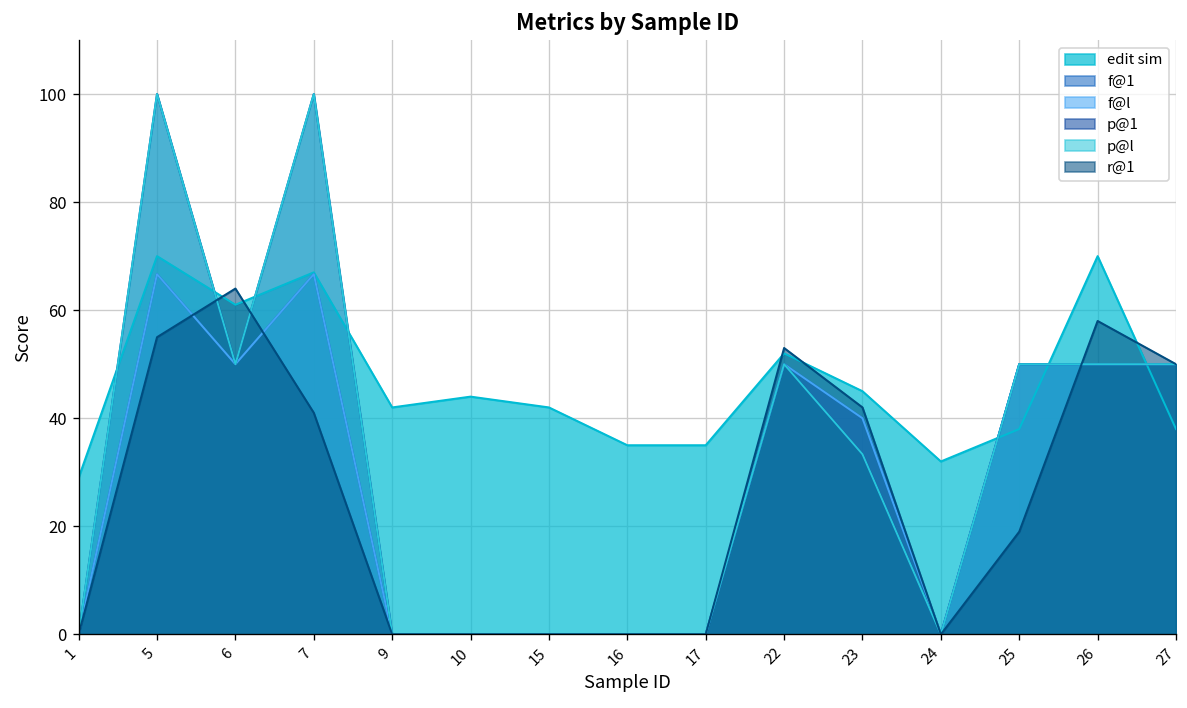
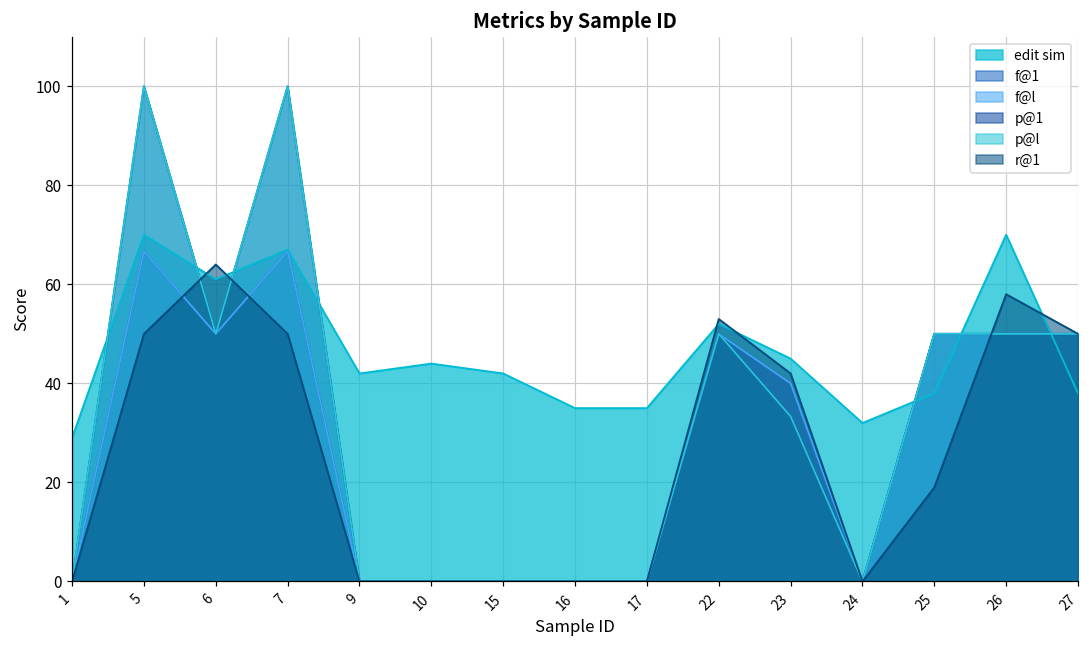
r@1, 5: 55 -> 50
r@1, 7: 41 -> 50
